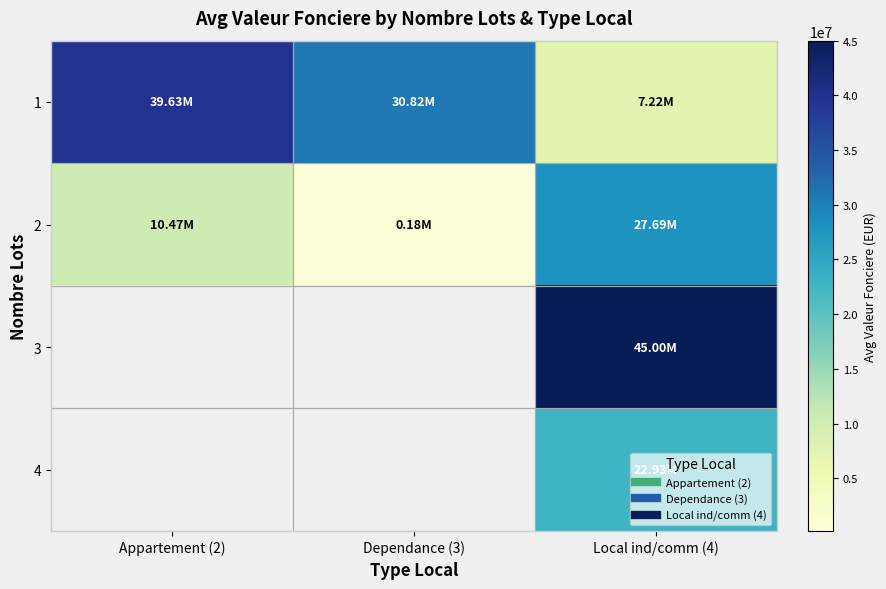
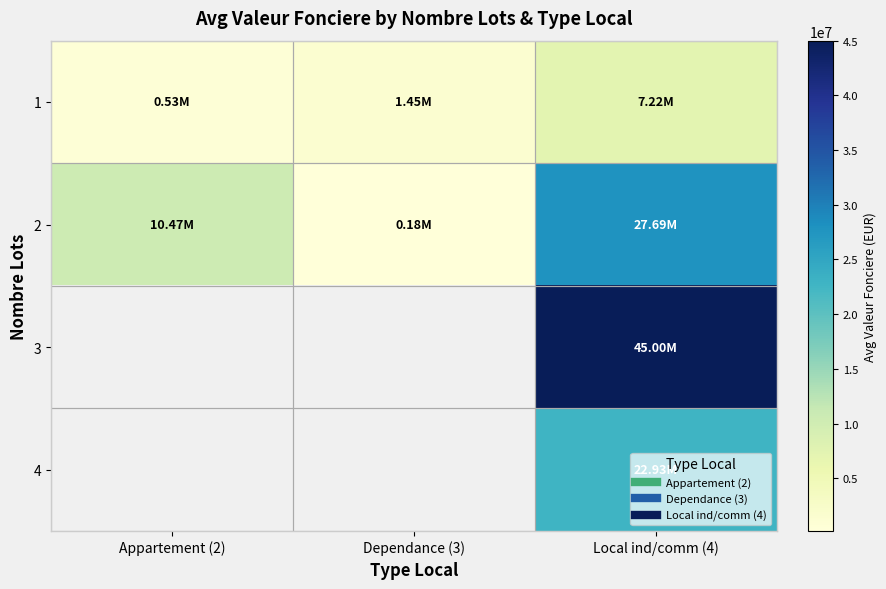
1, Appartement (2): 39.63M -> 0.53M
1, Dependance (3): 30.82M -> 1.45M
